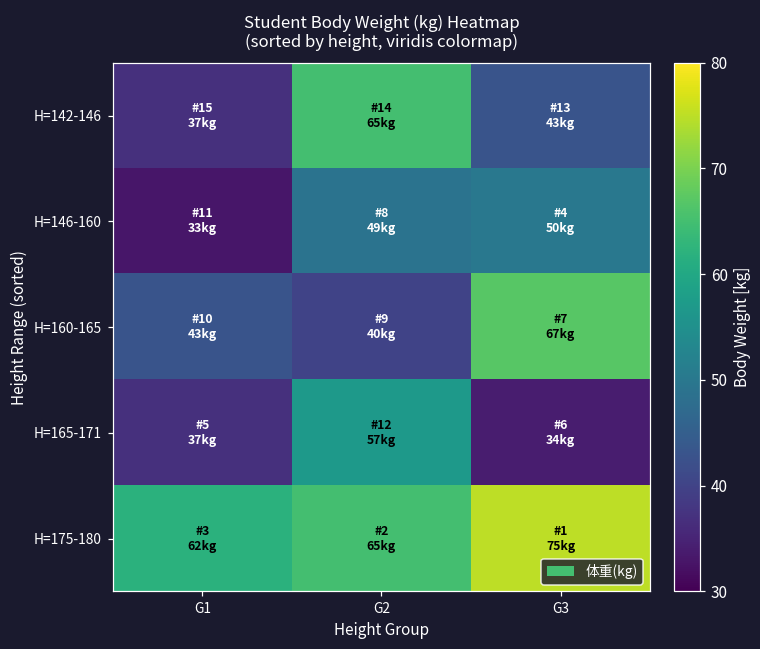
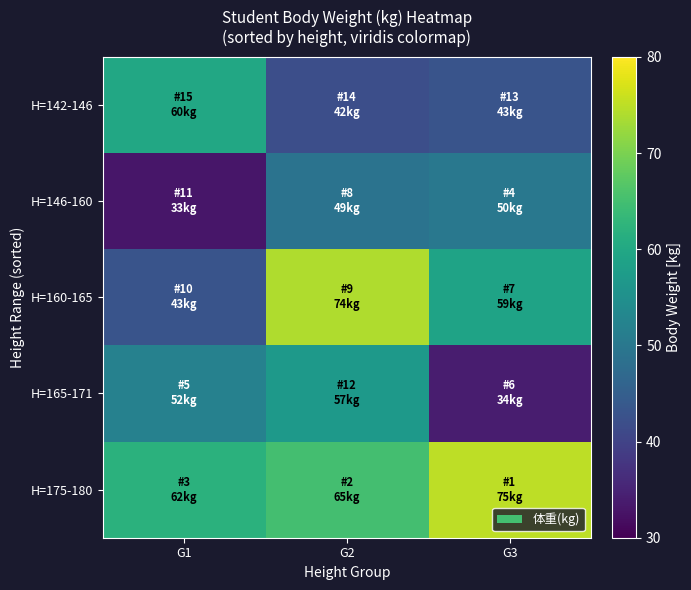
H=142-146, G1: 37 -> 60
H=142-146, G2: 65 -> 42
H=160-165, G2: 40 -> 74
H=160-165, G3: 67 -> 59
H=165-171, G1: 37 -> 52
